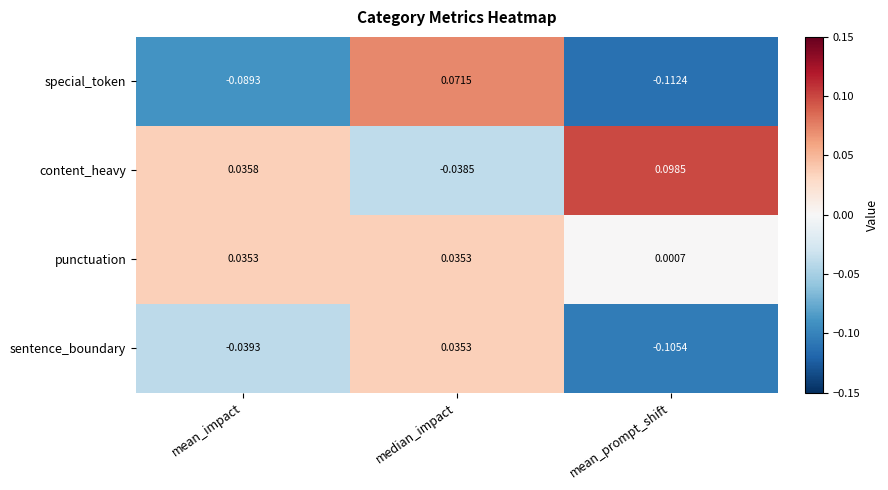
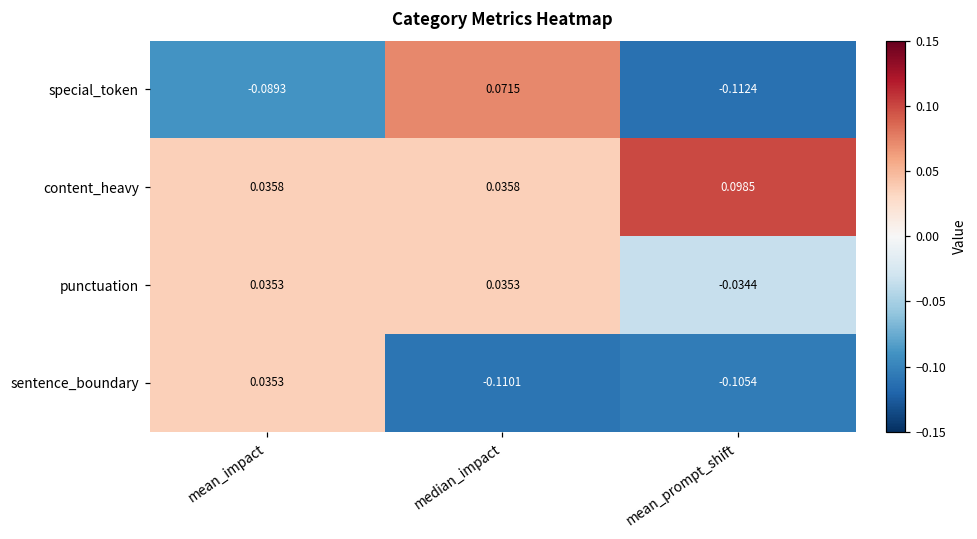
content_heavy, median_impact: -0.0385 -> 0.0358
punctuation, mean_prompt_shift: 0.0007 -> -0.0344
sentence_boundary, mean_impact: -0.0393 -> 0.0353
sentence_boundary, median_impact: 0.0353 -> -0.1101
